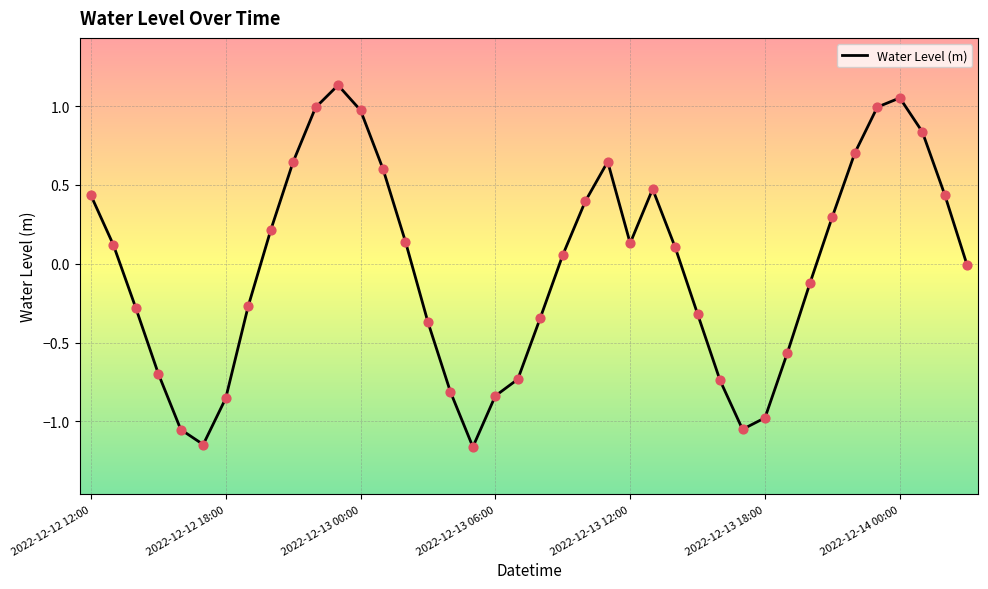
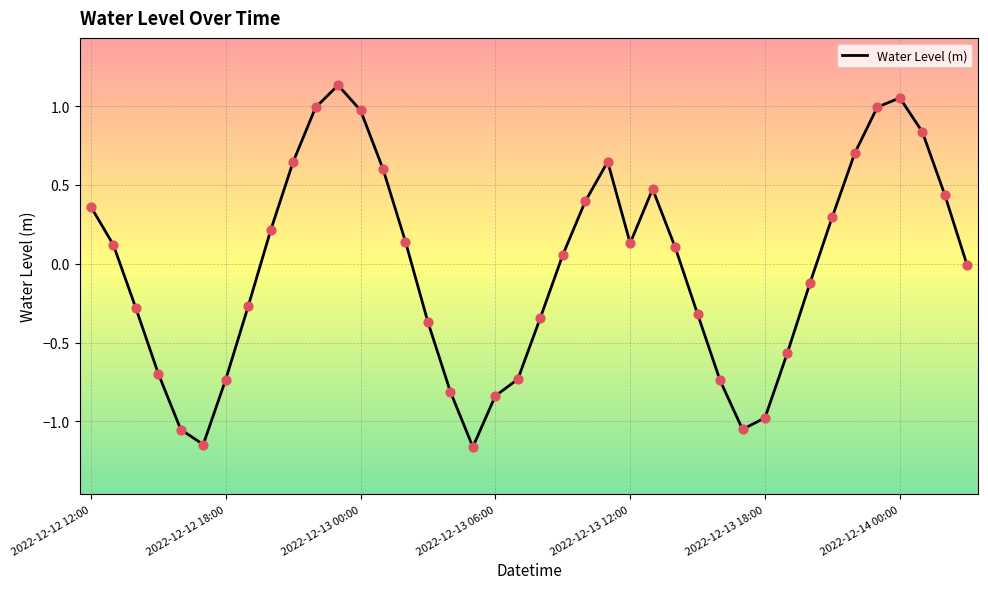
2022-12-12 12:00: 0.43 -> 0.36
2022-12-12 18:00: -0.85 -> -0.73
